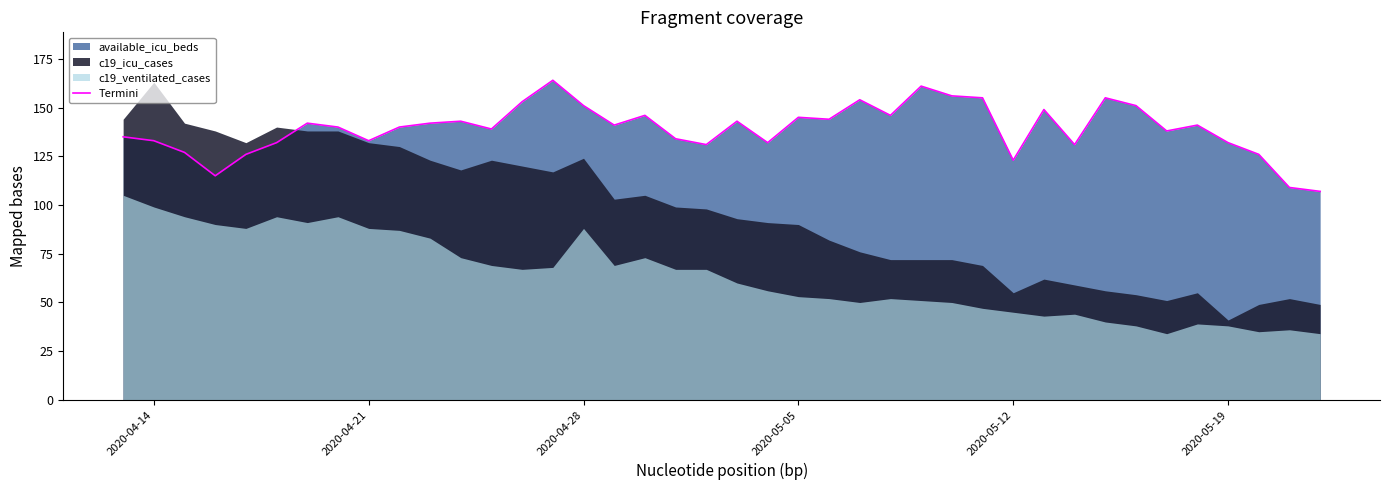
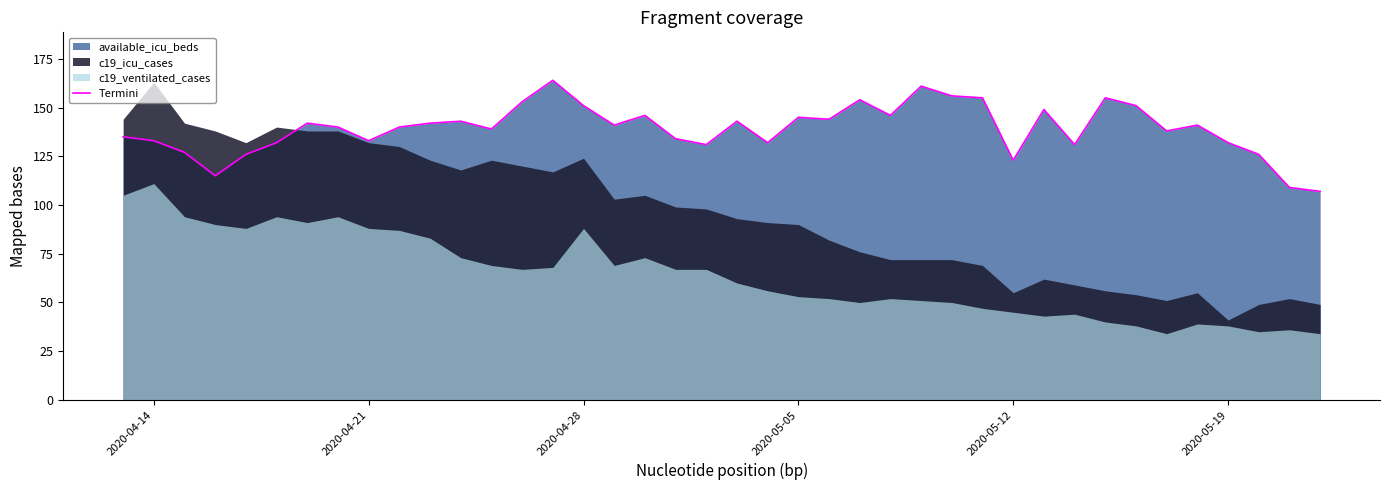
c19_ventilated_cases, 2020-04-14: 99 -> 111
